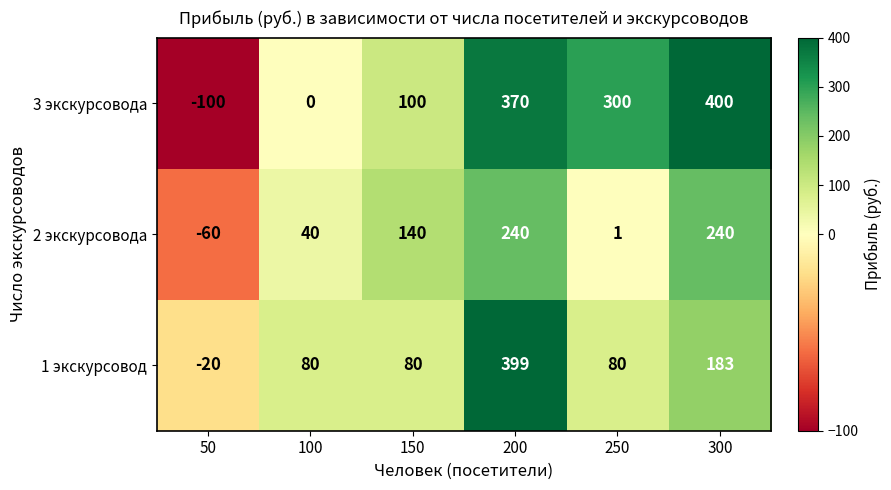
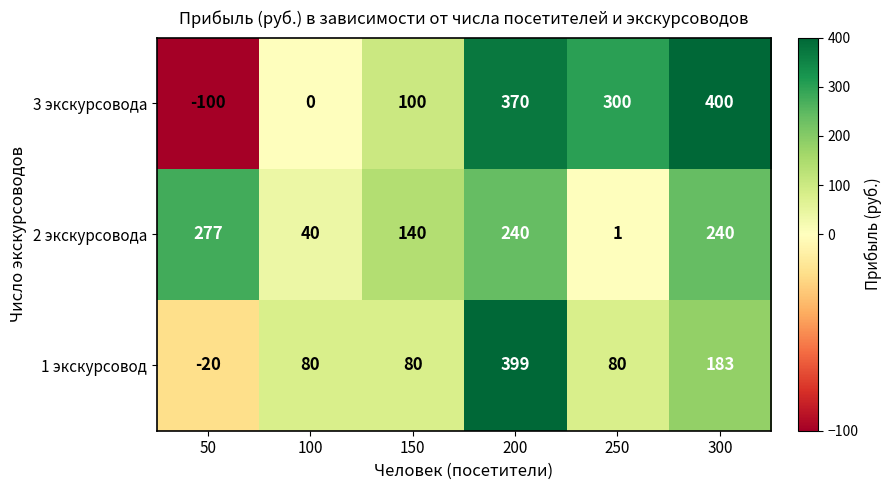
2 экскурсовода, 50: -60 -> 277
